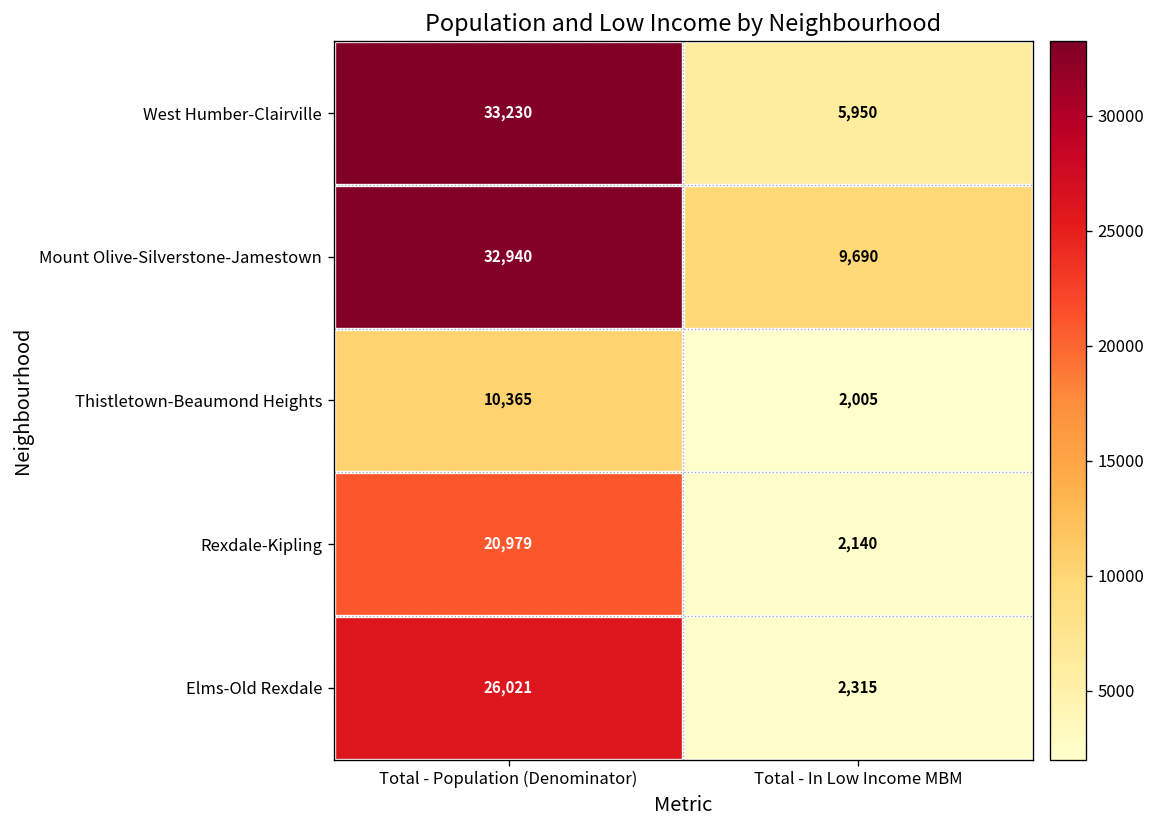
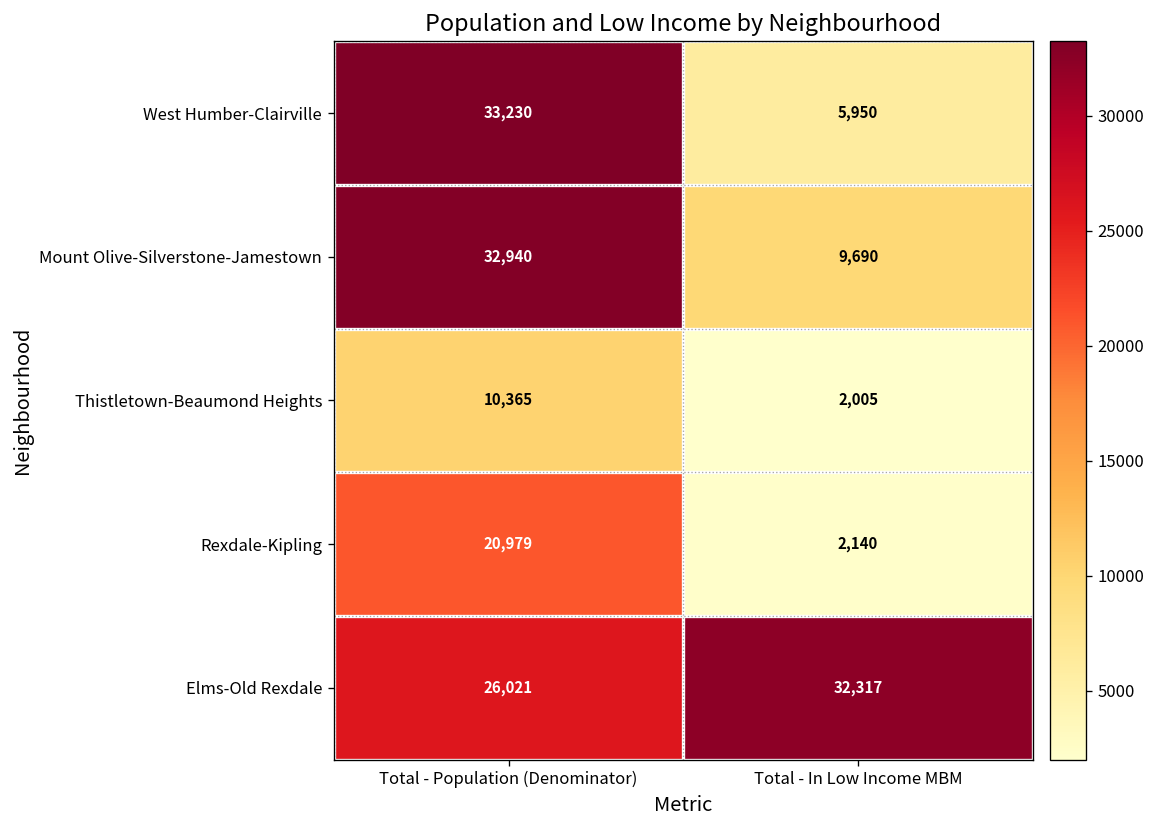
Elms-Old Rexdale, Total - In Low Income MBM: 2,315 -> 32,317
